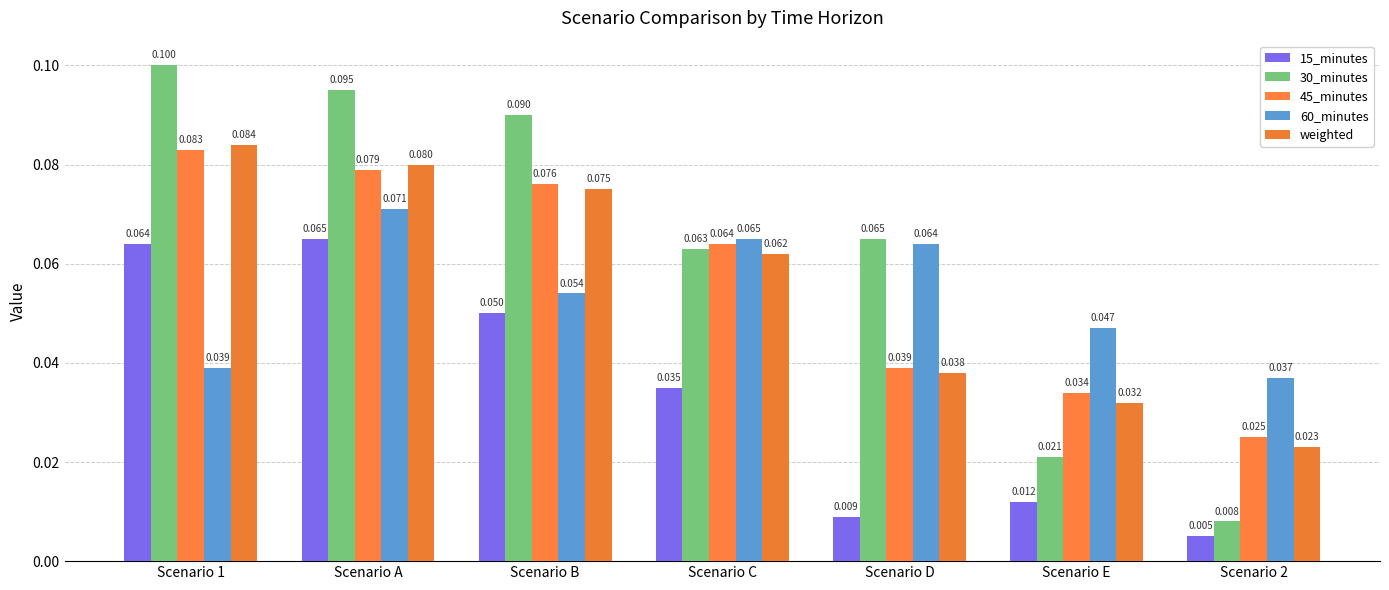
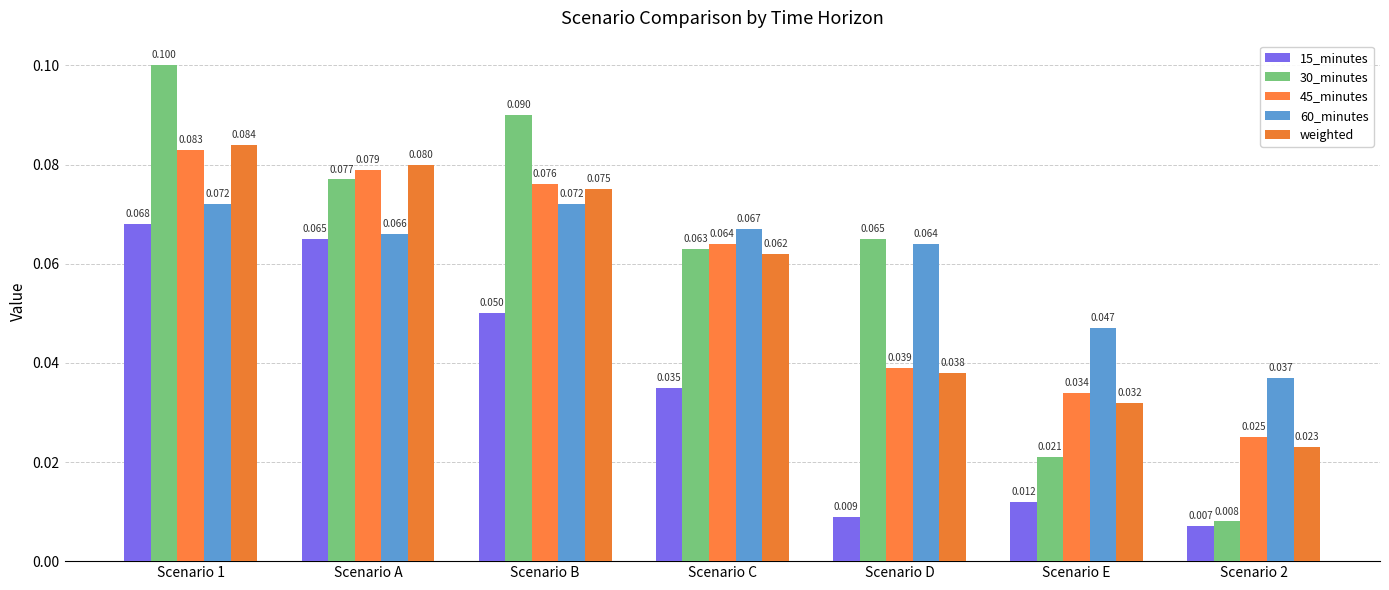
15_minutes, Scenario 1: 0.064 -> 0.068
60_minutes, Scenario 1: 0.039 -> 0.072
30_minutes, Scenario A: 0.095 -> 0.077
60_minutes, Scenario A: 0.071 -> 0.066
60_minutes, Scenario B: 0.054 -> 0.072
60_minutes, Scenario C: 0.065 -> 0.067
15_minutes, Scenario 2: 0.005 -> 0.007
